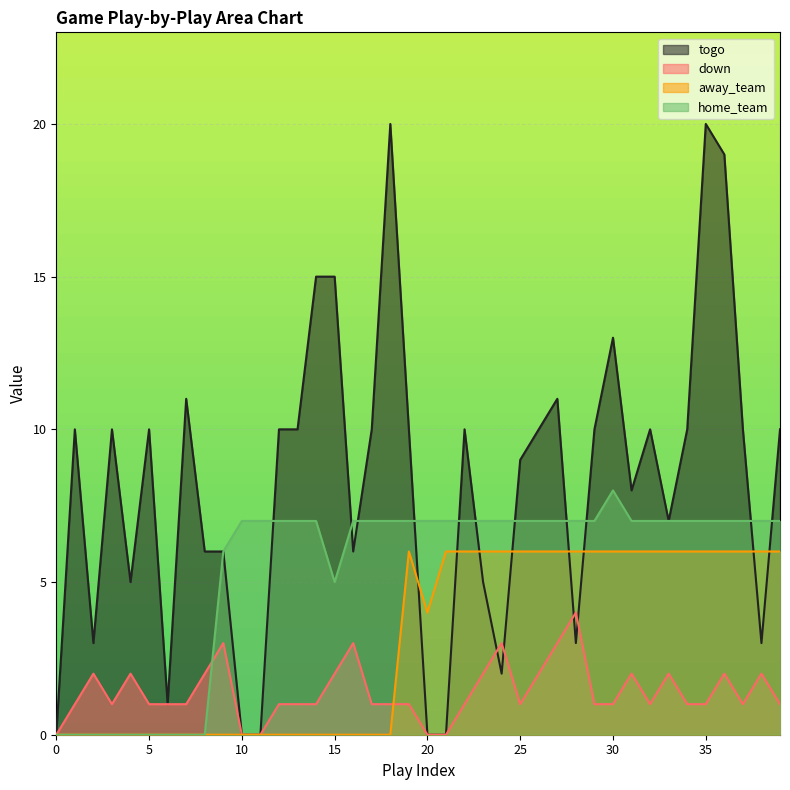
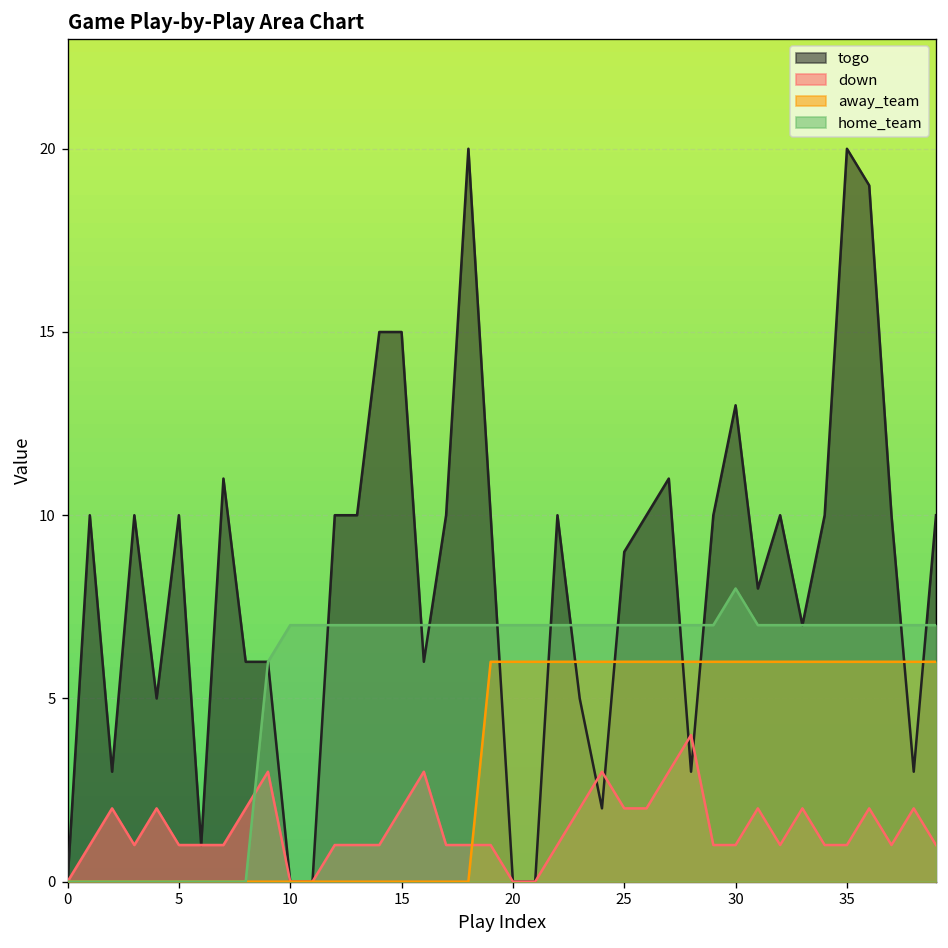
home_team, 15: 5 -> 7
away_team, 20: 4 -> 6
down, 25: 1 -> 2
